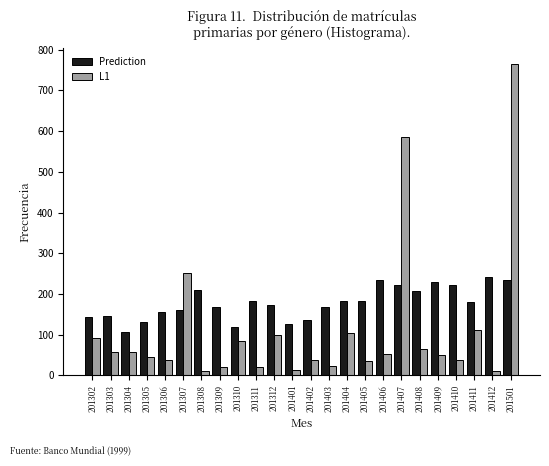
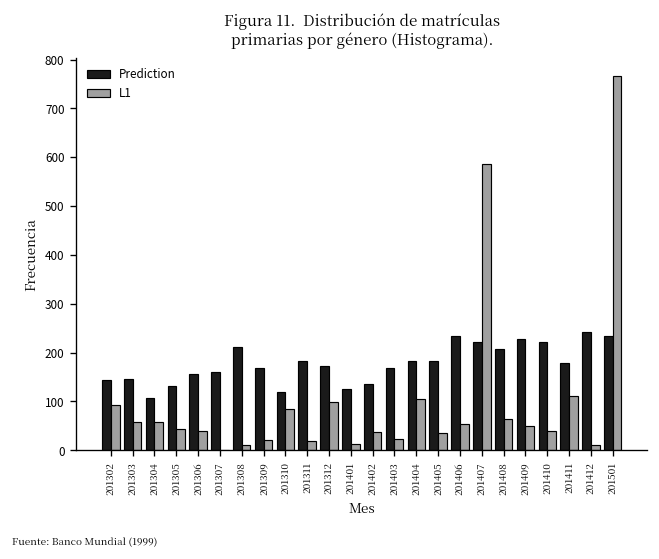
L1, 201307: 250 -> 0
